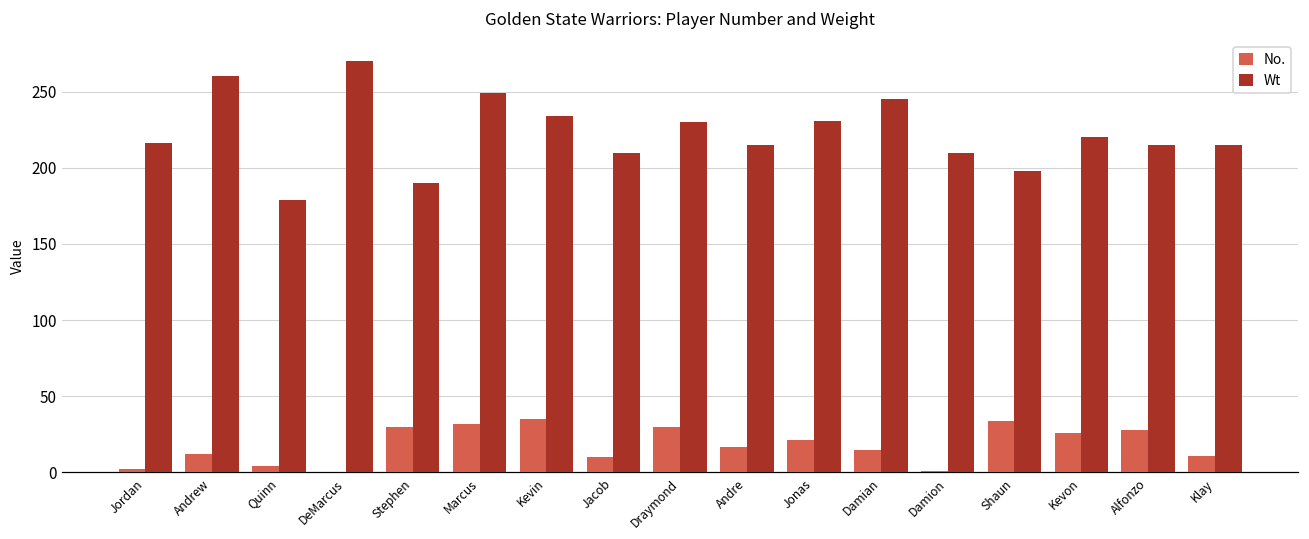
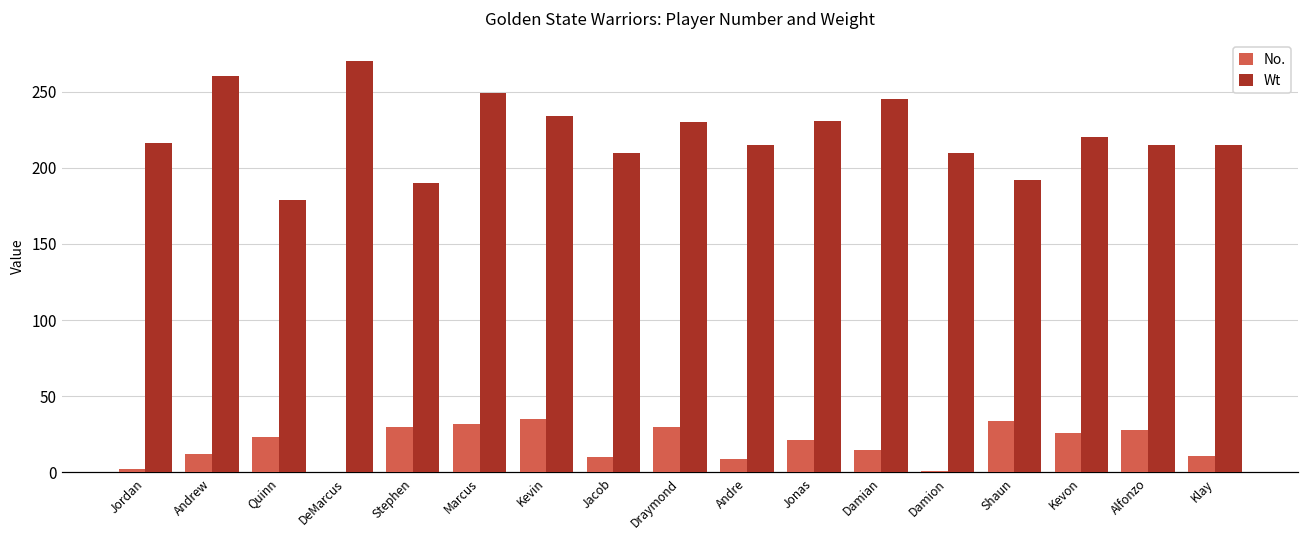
No., Quinn: 4 -> 23
No., Andre: 17 -> 9
Wt, Shaun: 198 -> 192
